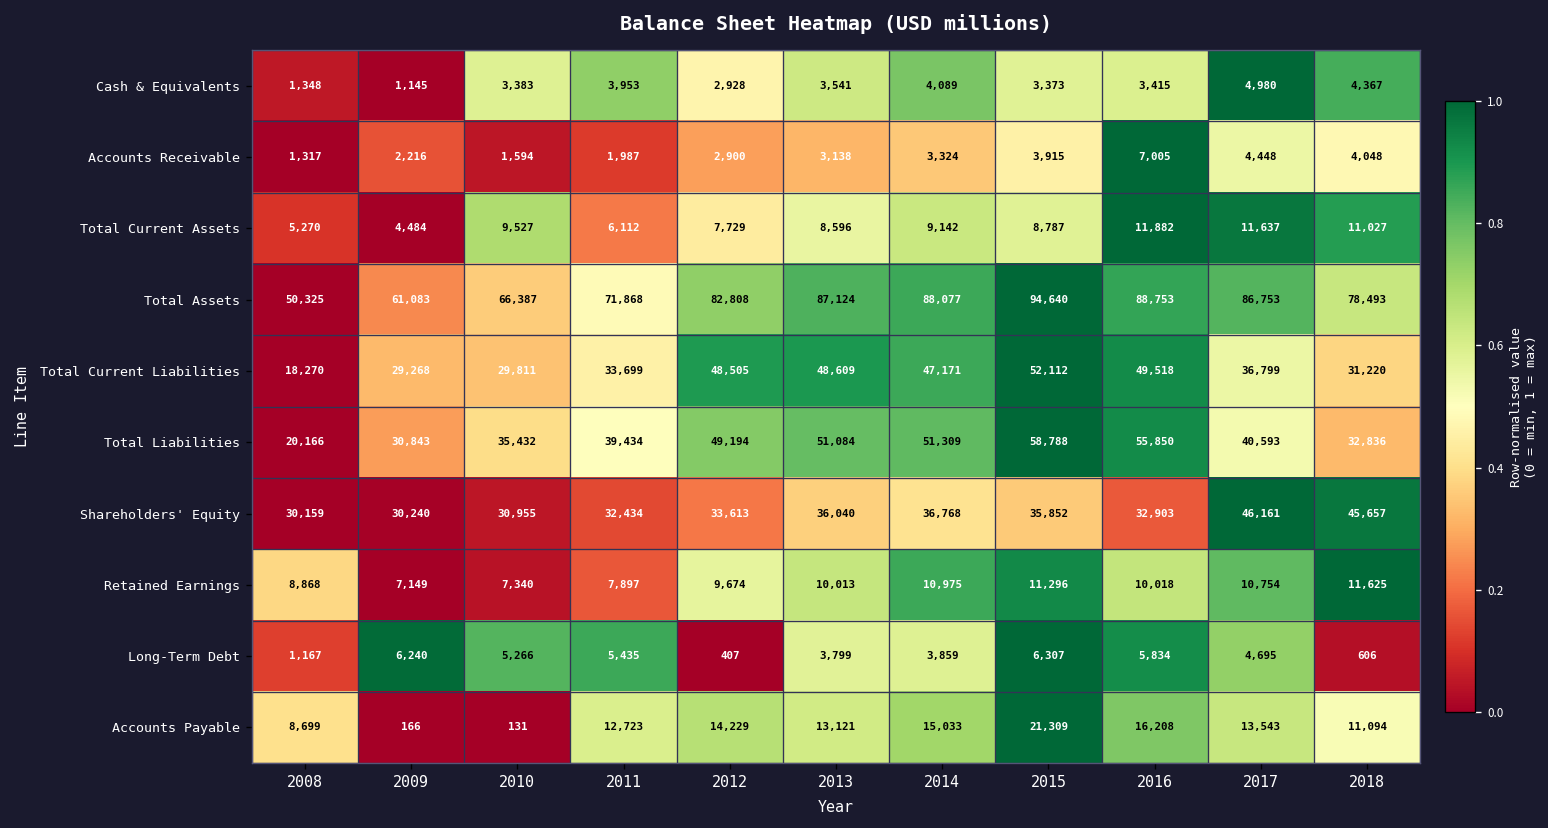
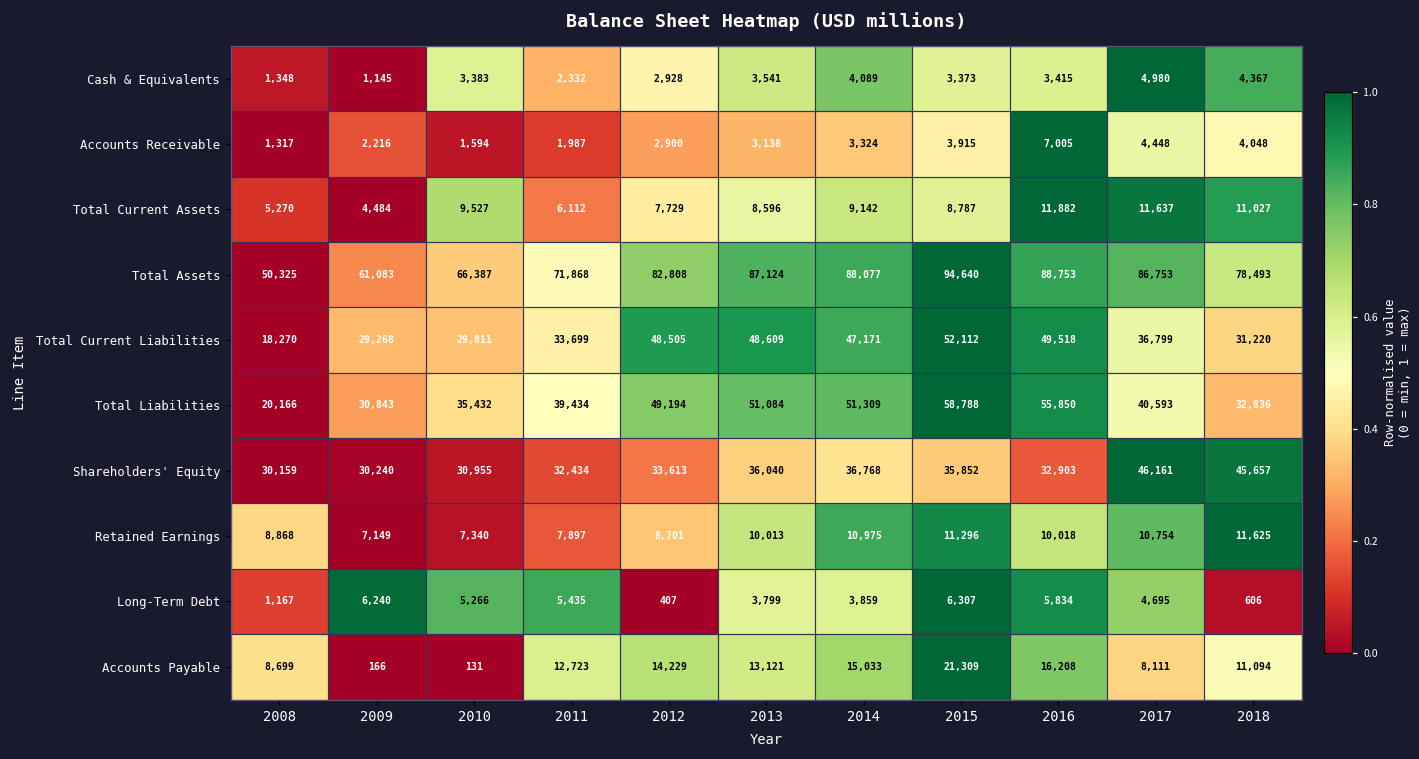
Cash & Equivalents, 2011: 3,953 -> 2,332
Retained Earnings, 2012: 9,674 -> 8,701
Accounts Payable, 2017: 13,543 -> 8,111
